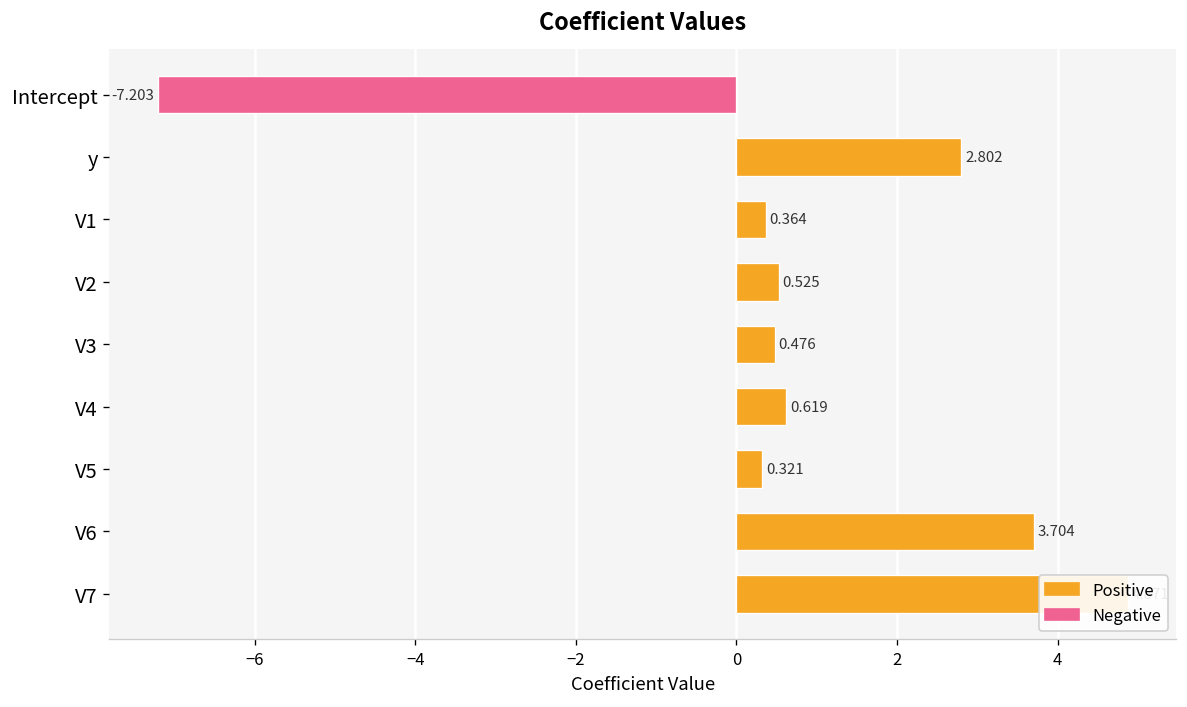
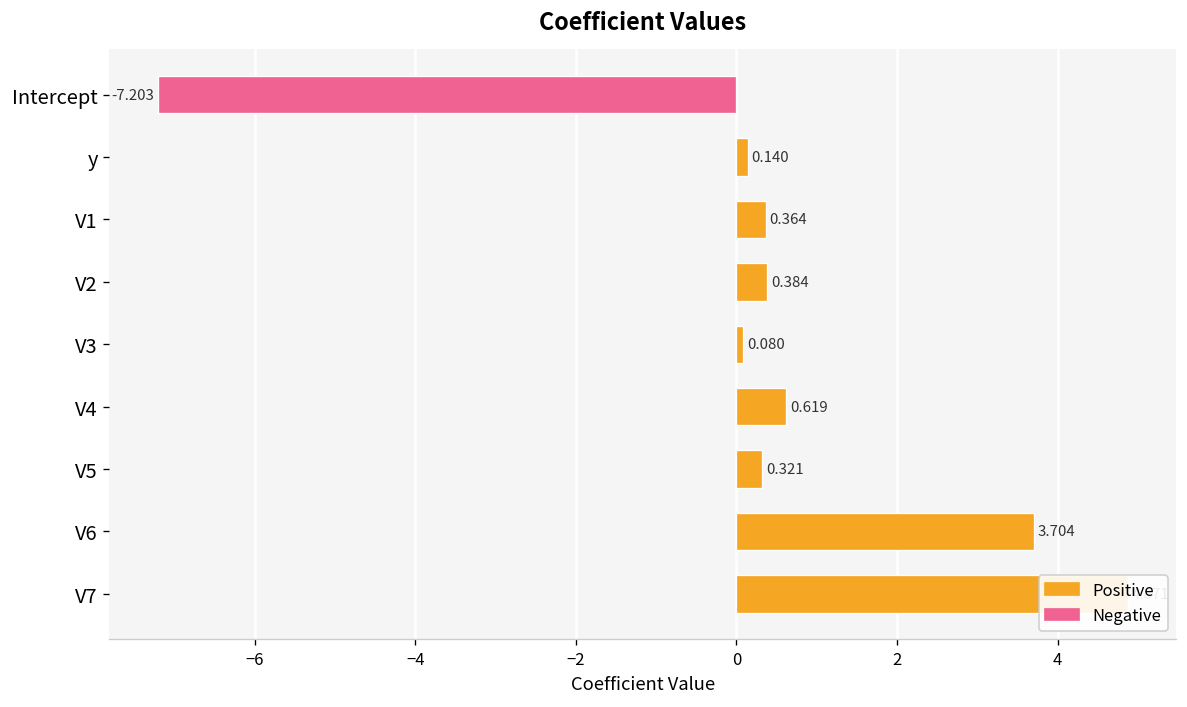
y: 2.802 -> 0.140
V2: 0.525 -> 0.384
V3: 0.476 -> 0.080
